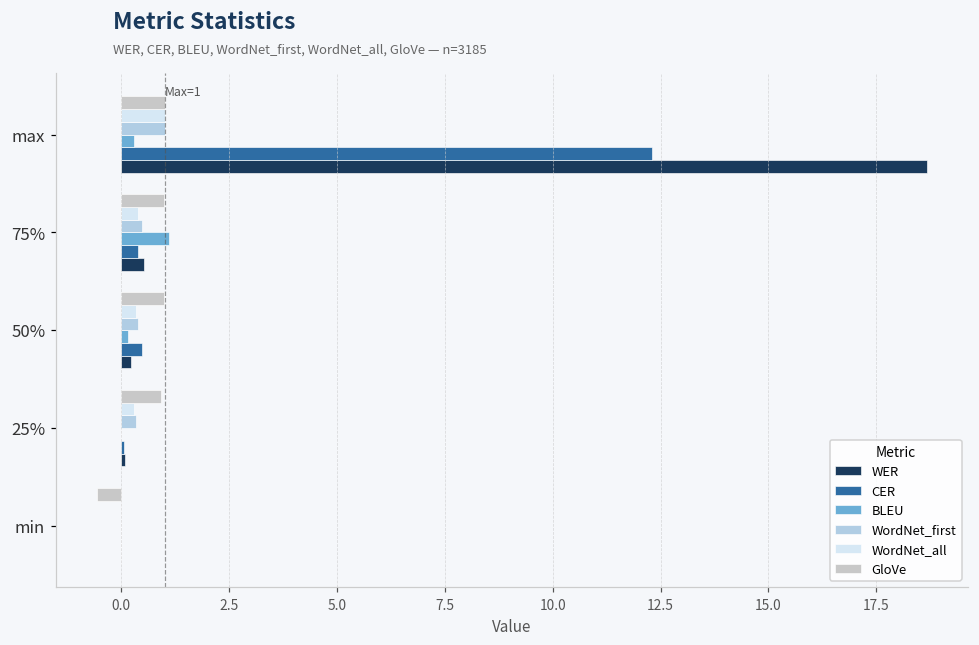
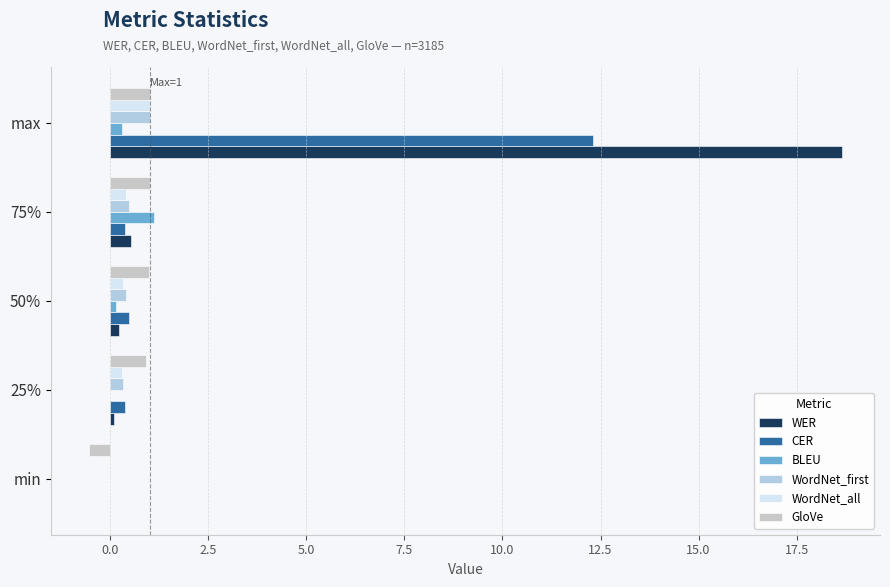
CER, 25%: 0.1 -> 0.4
